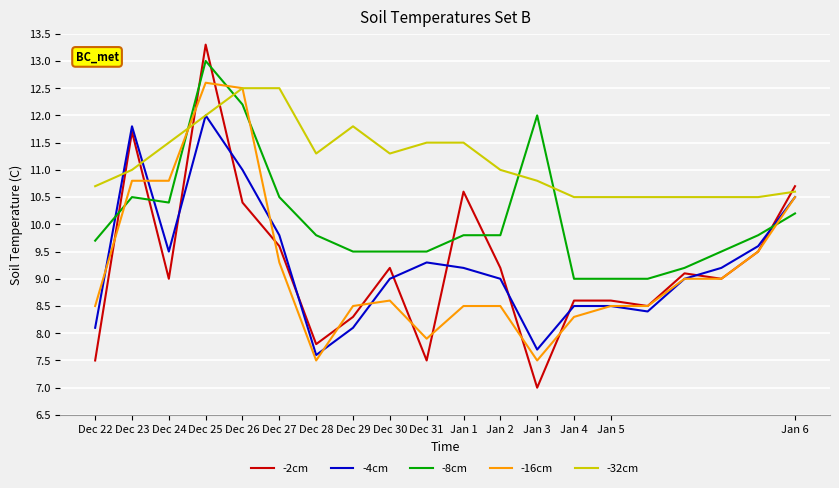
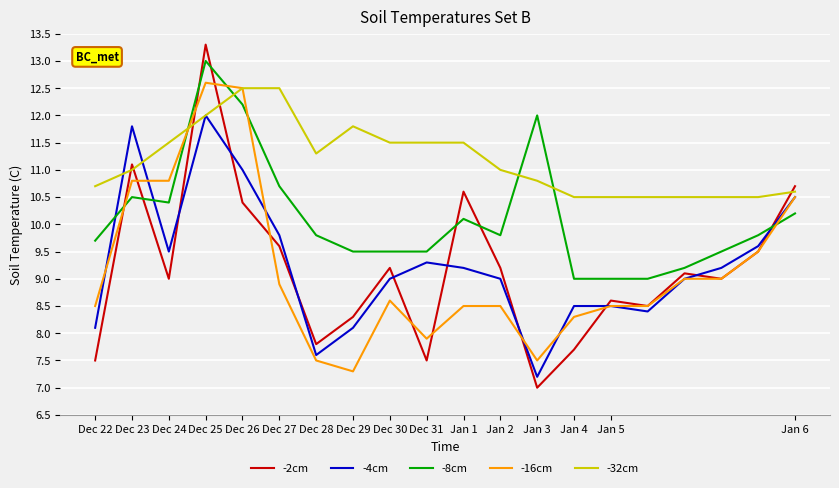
-2cm, Dec 23: 11.7 -> 11.1
-8cm, Dec 27: 10.5 -> 10.7
-16cm, Dec 27: 9.3 -> 8.9
-16cm, Dec 29: 8.5 -> 7.3
-32cm, Dec 30: 11.3 -> 11.5
-8cm, Jan 1: 9.8 -> 10.1
-4cm, Jan 3: 7.7 -> 7.2
-2cm, Jan 4: 8.6 -> 7.7
